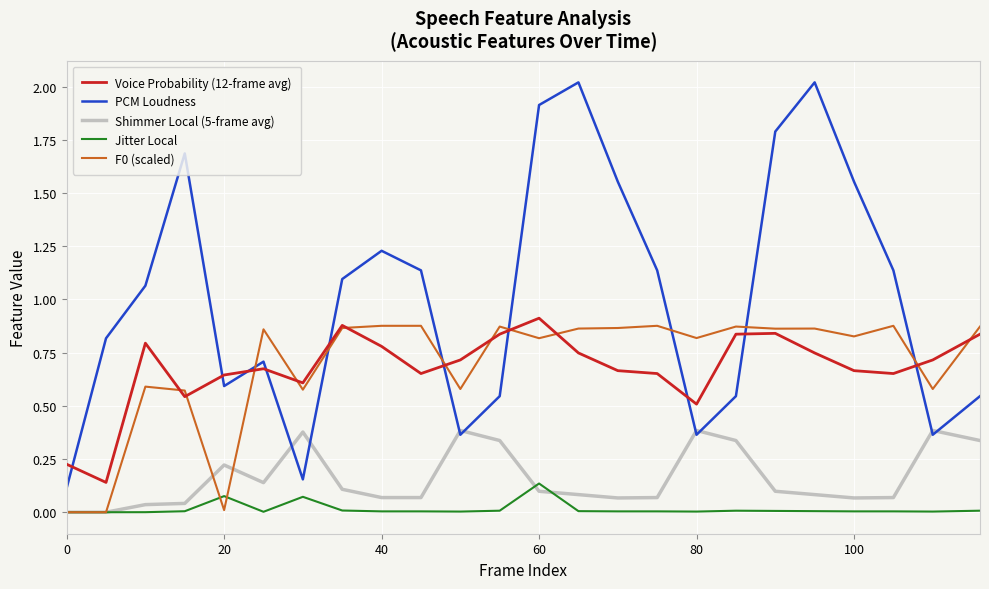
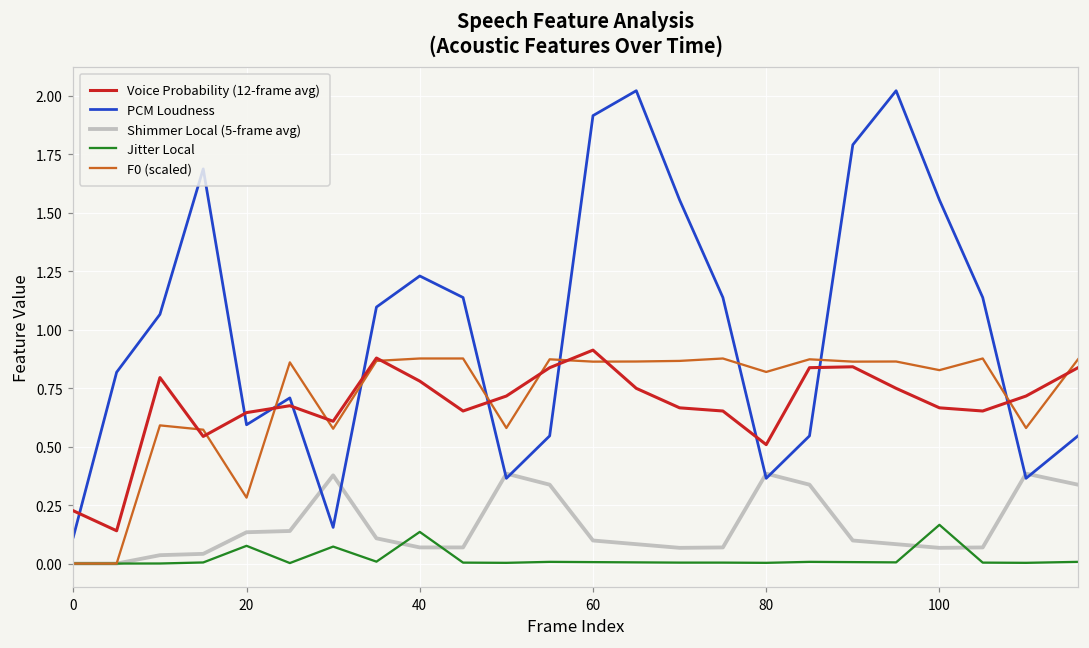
Shimmer Local (5-frame avg), 20: 0.22 -> 0.13
F0 (scaled), 20: 0.01 -> 0.28
Jitter Local, 40: 0.00 -> 0.14
Jitter Local, 60: 0.14 -> 0.01
F0 (scaled), 60: 0.82 -> 0.86
Jitter Local, 100: 0.00 -> 0.17
